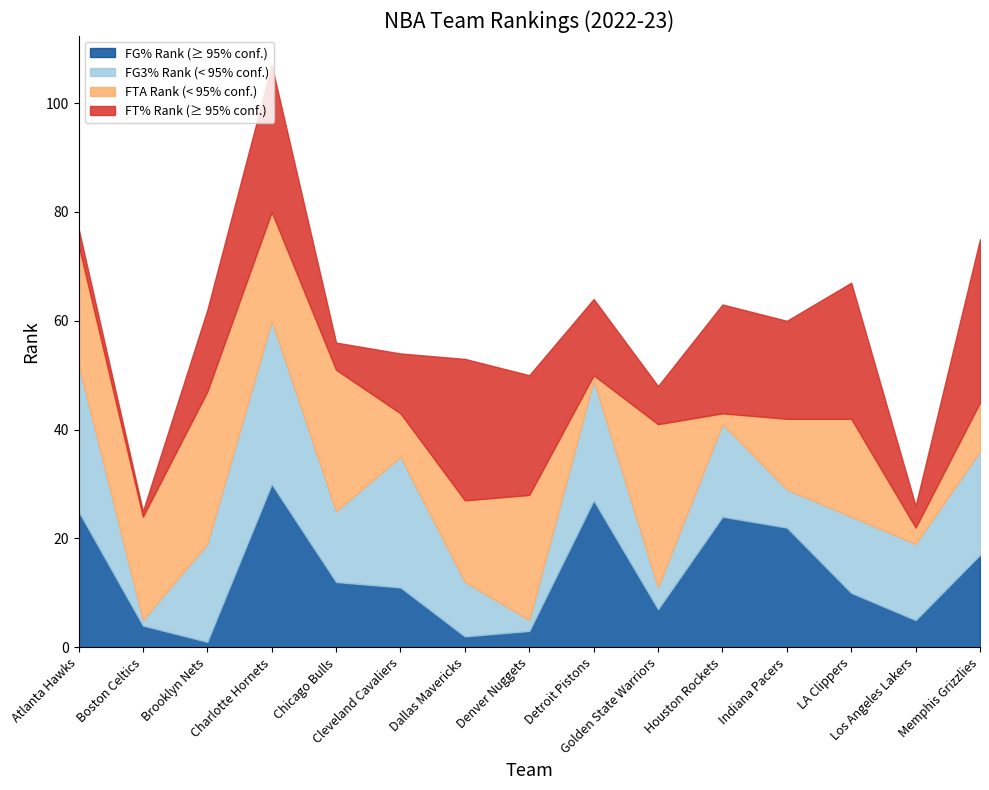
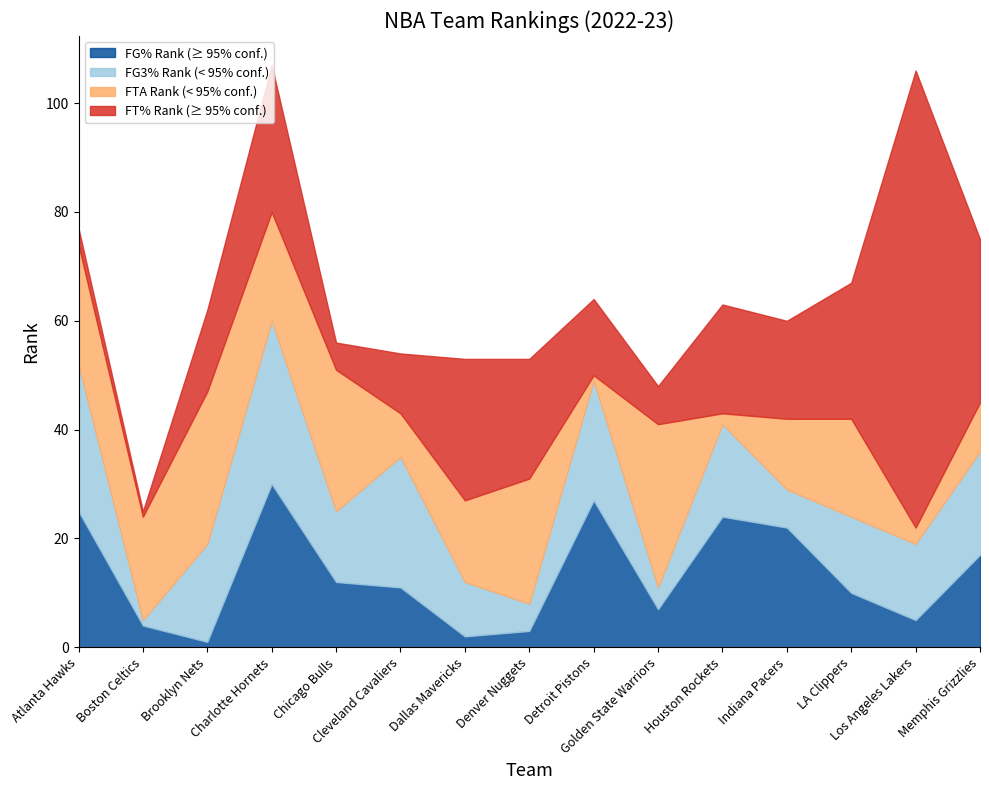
FG3% Rank (< 95% conf.), Denver Nuggets: 2 -> 5
FT% Rank (≥ 95% conf.), Los Angeles Lakers: 4 -> 84
